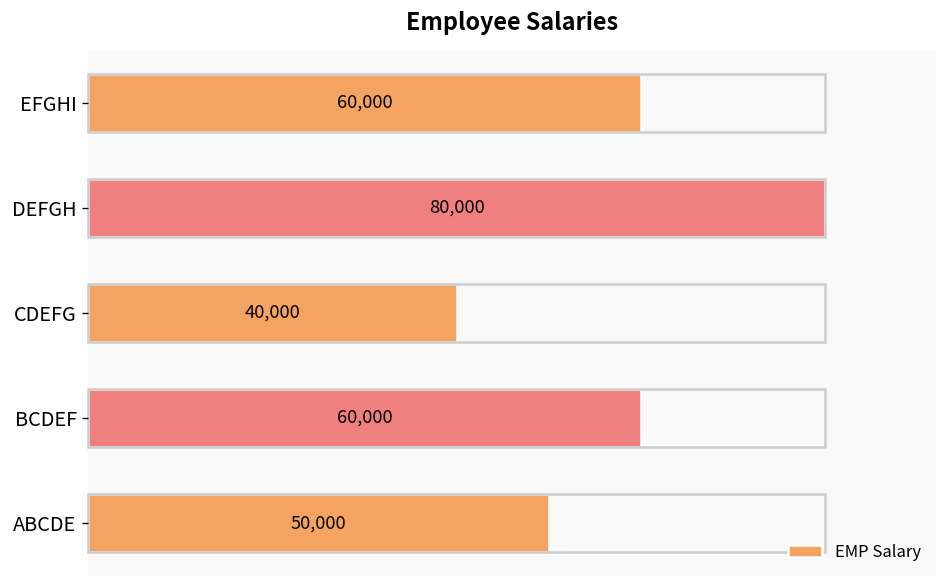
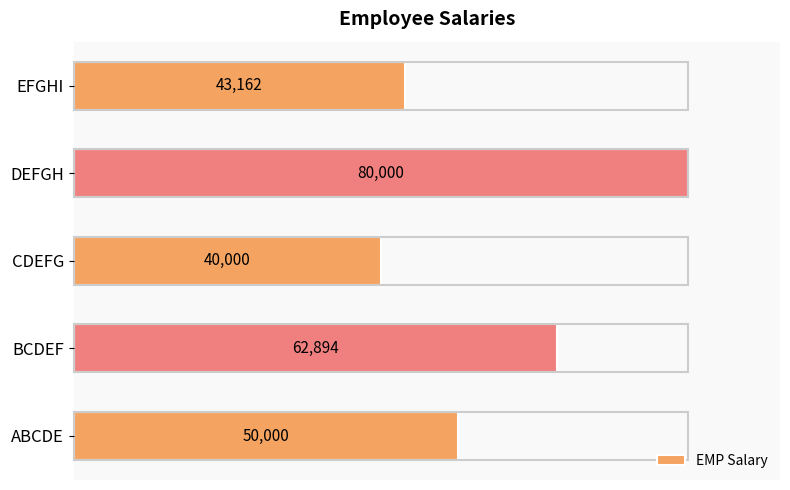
EFGHI: 60,000 -> 43,162
BCDEF: 60,000 -> 62,894
